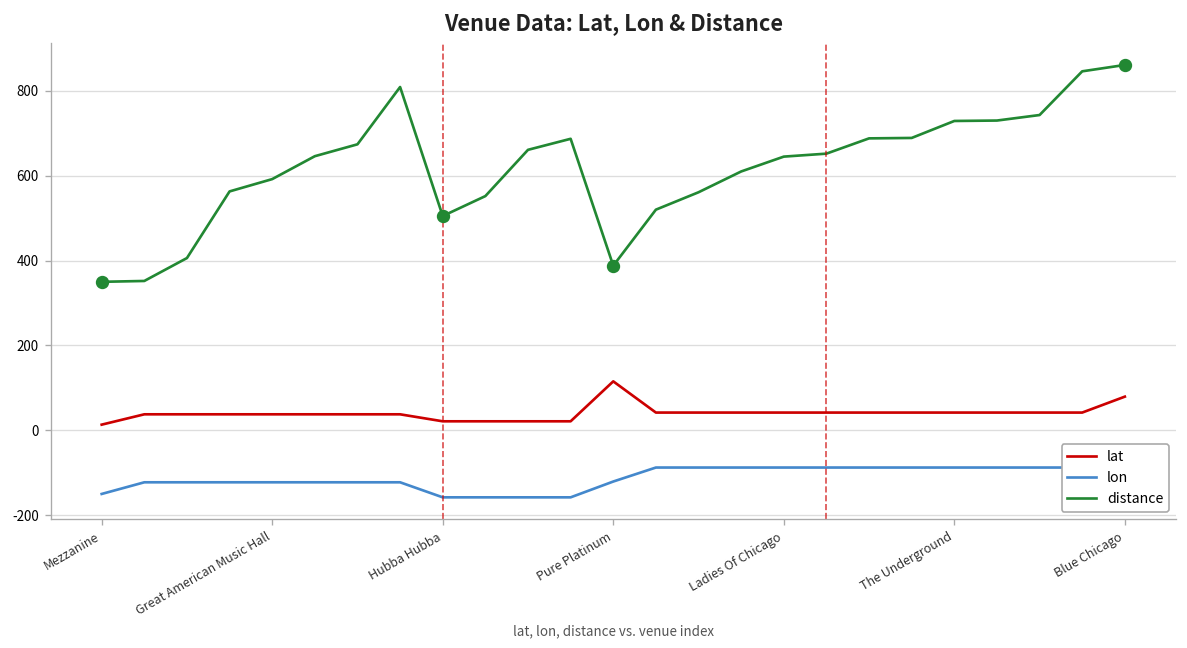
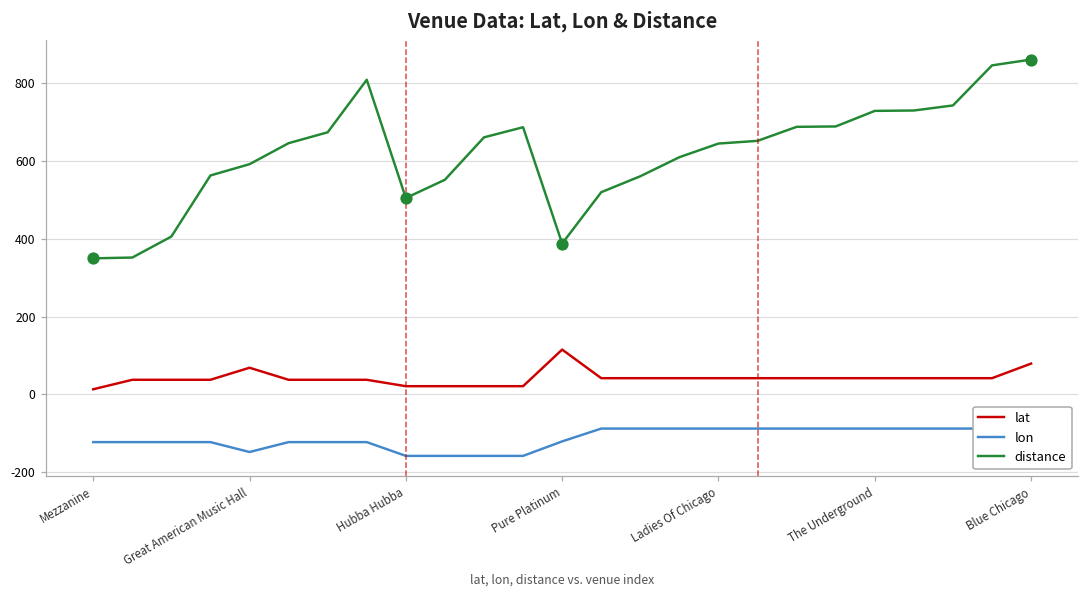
lon, Mezzanine: -150 -> -120
lat, Great American Music Hall: 40 -> 70
lon, Great American Music Hall: -120 -> -150
